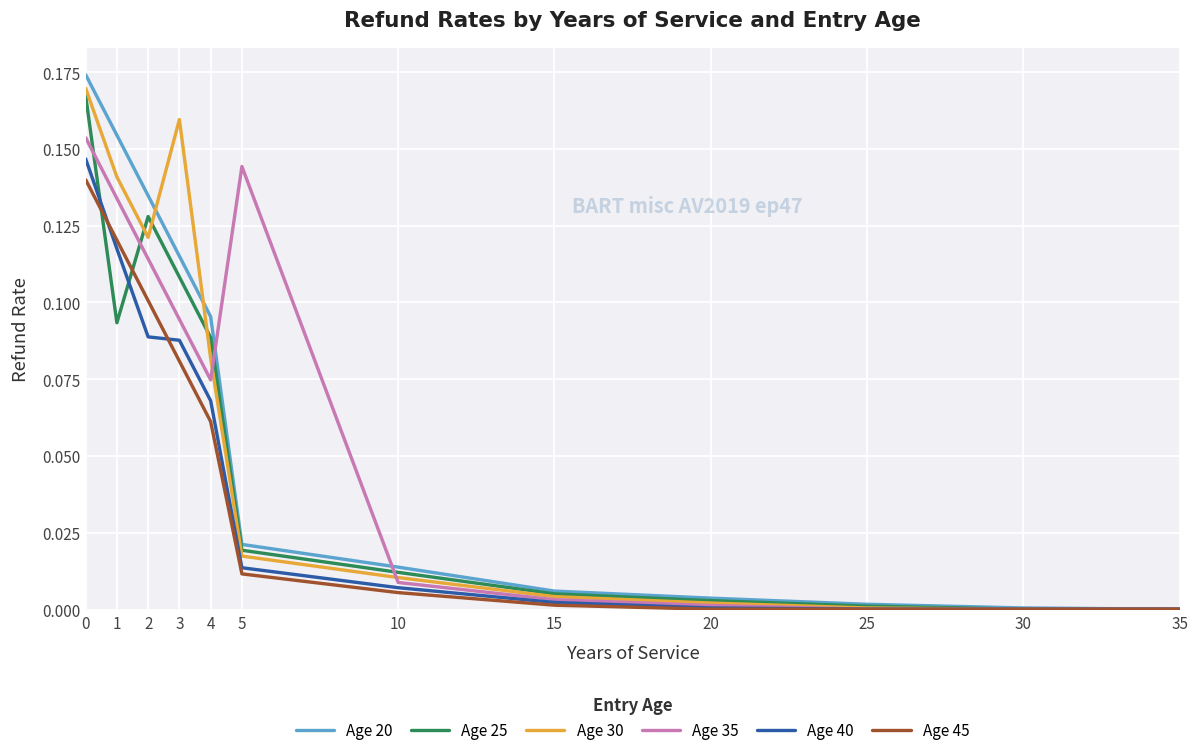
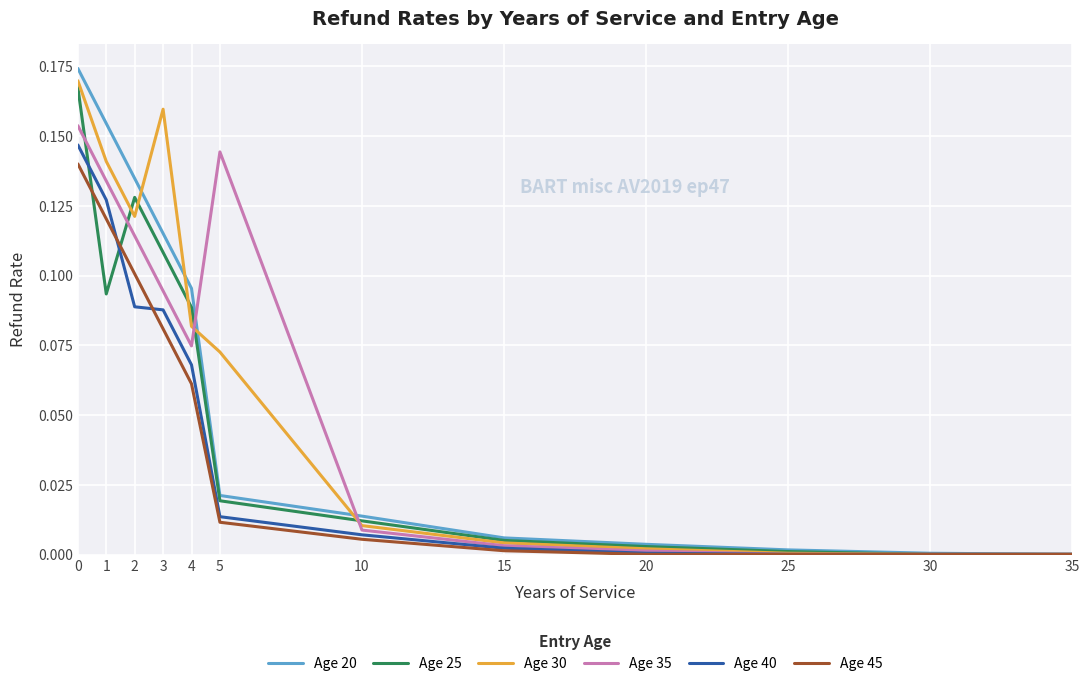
Age 40, 1: 0.118 -> 0.127
Age 30, 5: 0.017 -> 0.073
